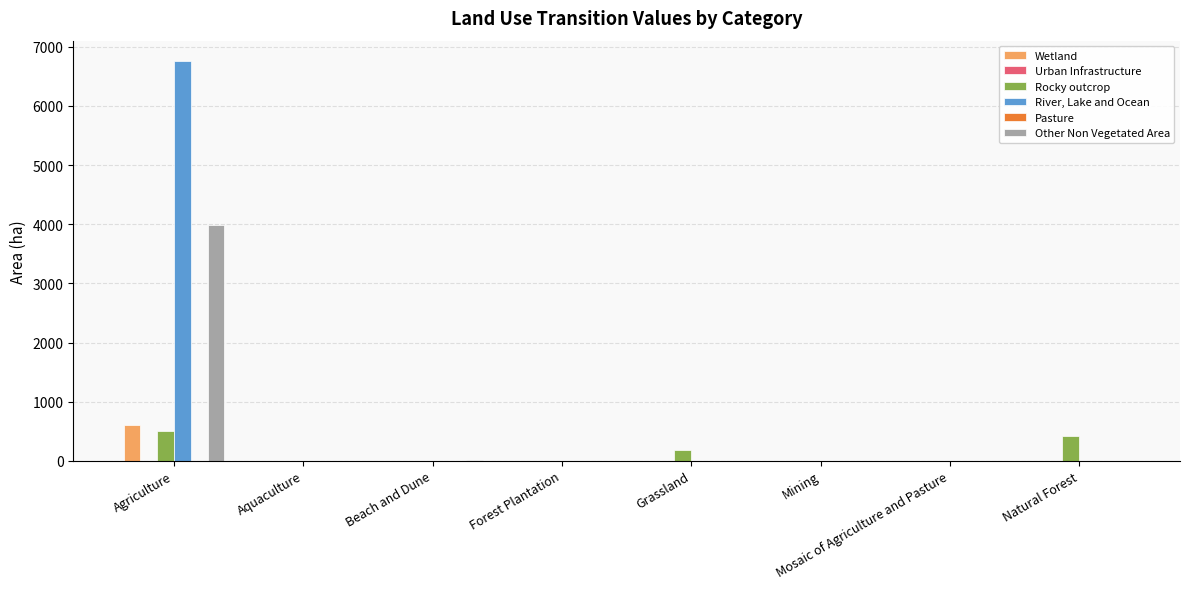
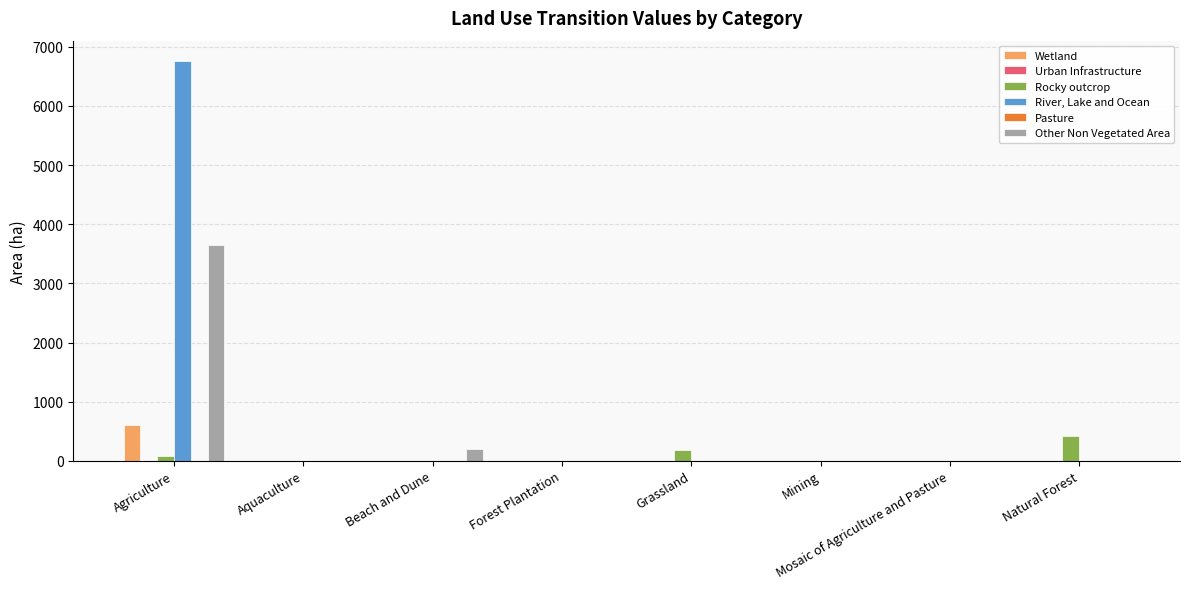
Rocky outcrop, Agriculture: 500 -> 100
Other Non Vegetated Area, Agriculture: 4000 -> 3700
Other Non Vegetated Area, Beach and Dune: 0 -> 200
